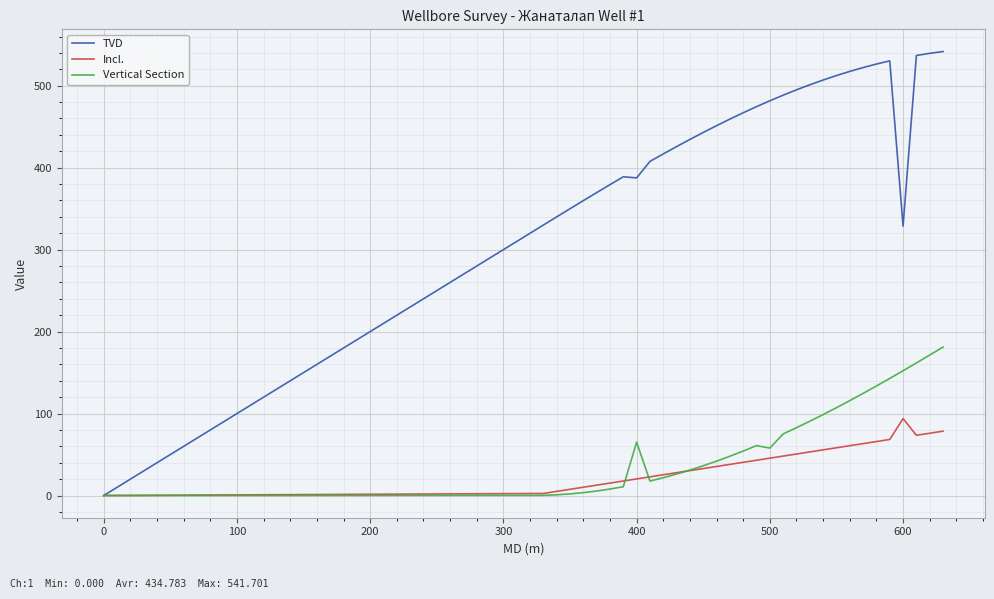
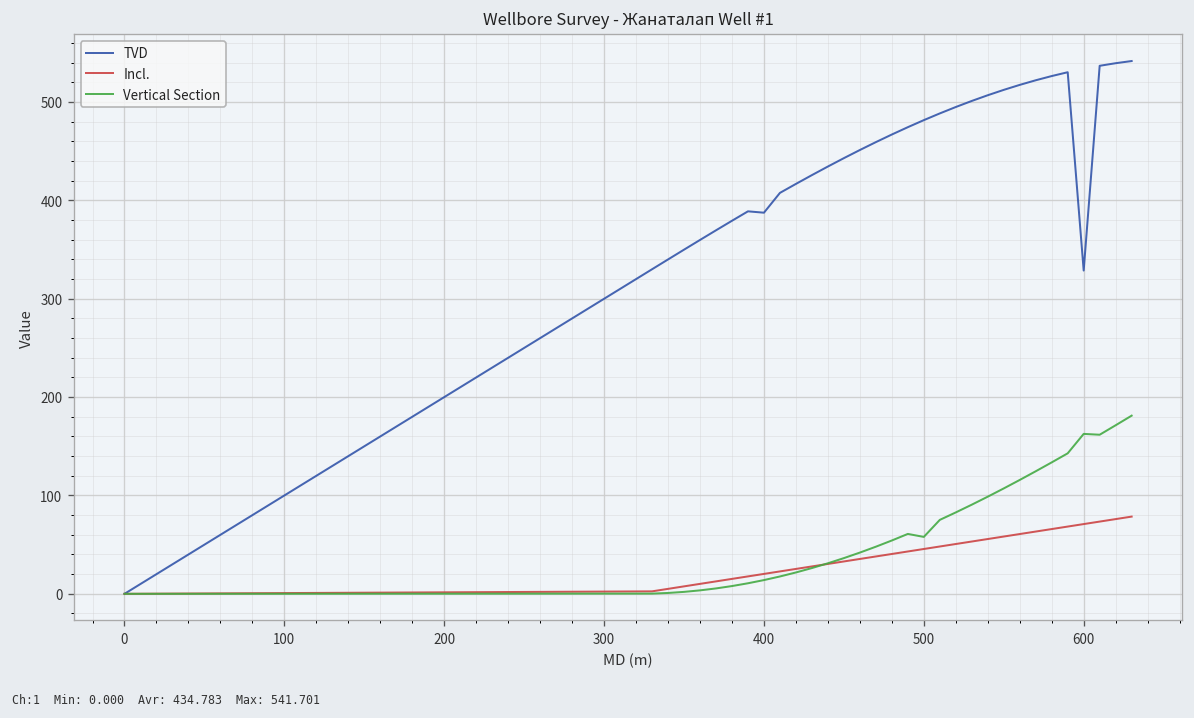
Vertical Section, 400: 70 -> 10
Incl., 600: 90 -> 70
Vertical Section, 600: 150 -> 160
